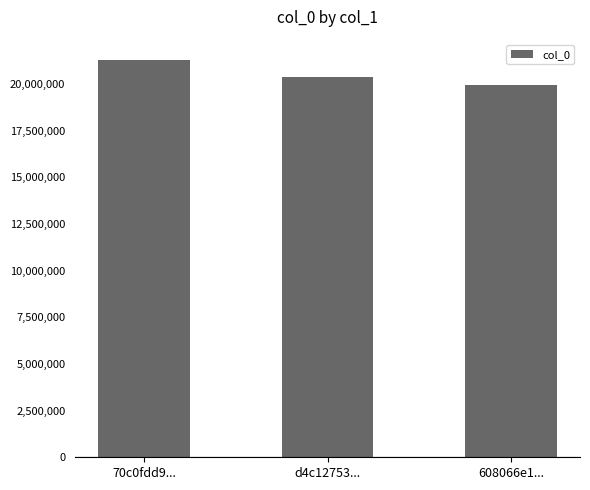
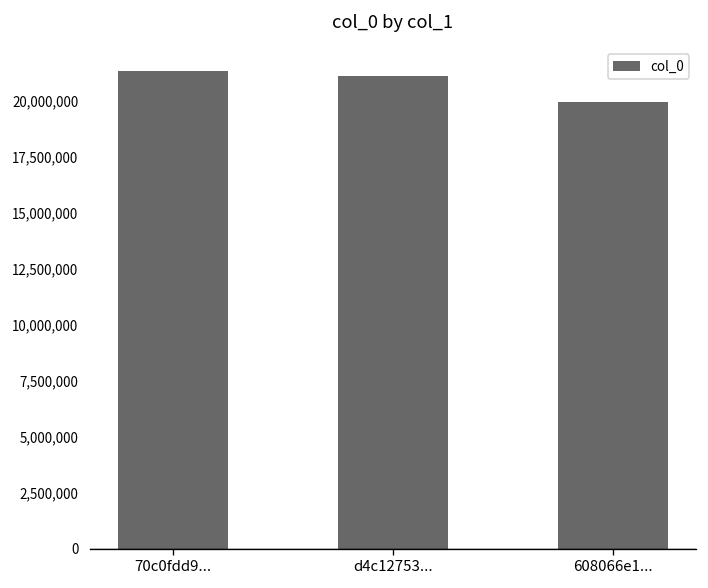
d4c12753...: 20,400,000 -> 21,100,000
